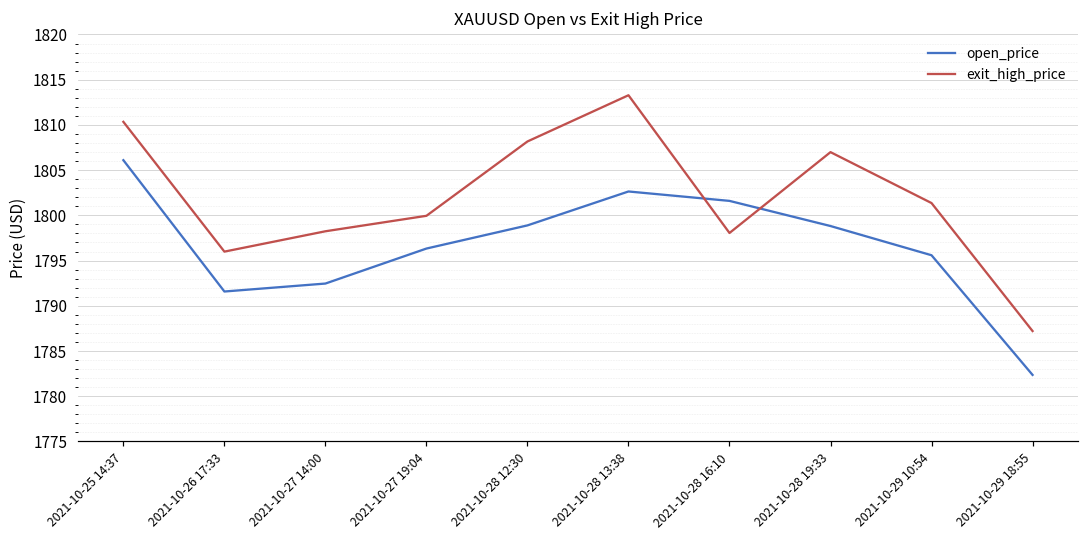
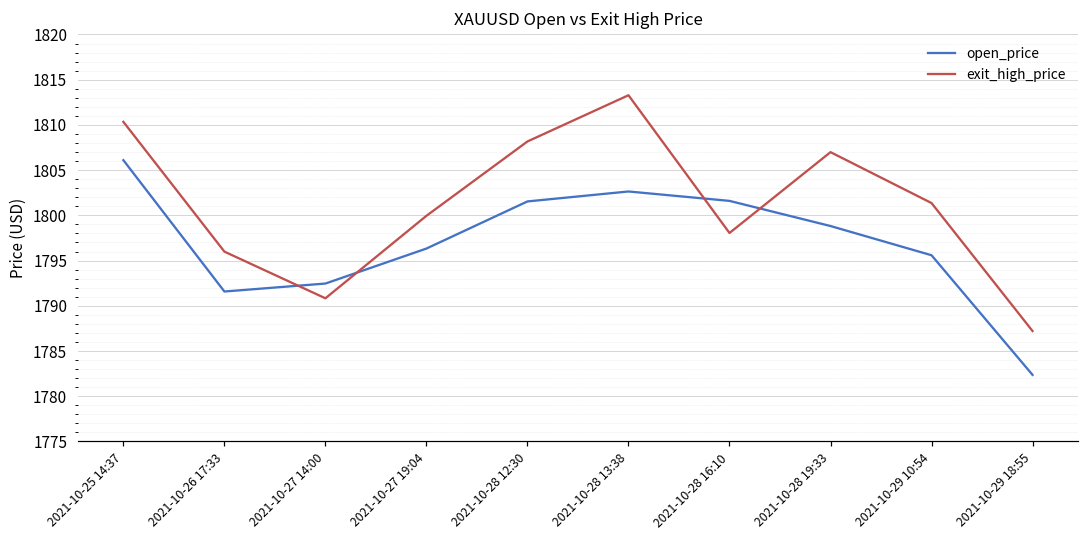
exit_high_price, 2021-10-27 14:00: 1798 -> 1791
open_price, 2021-10-28 12:30: 1799 -> 1802
